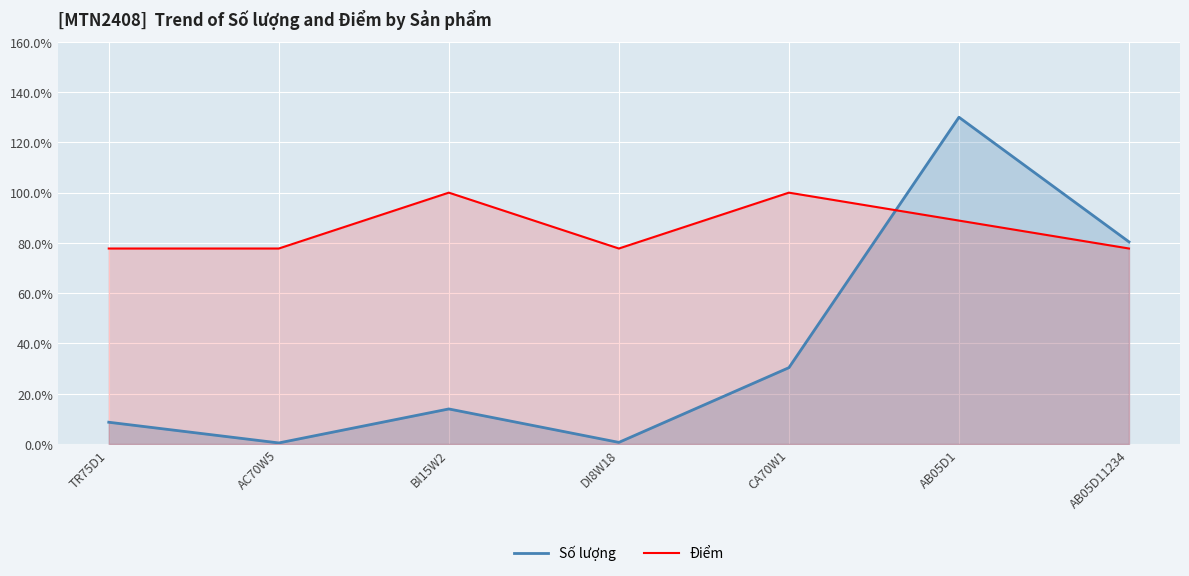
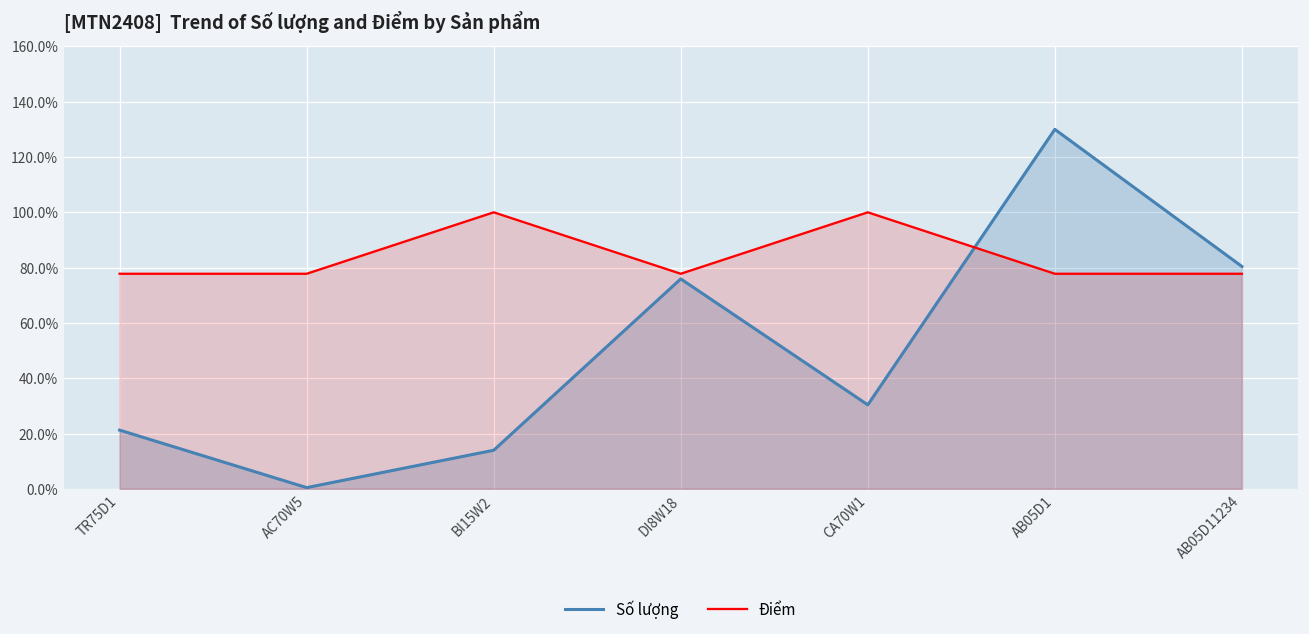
Số lượng, TR75D1: 9% -> 21%
Số lượng, DI8W18: 1% -> 76%
Điểm, AB05D1: 89% -> 78%
